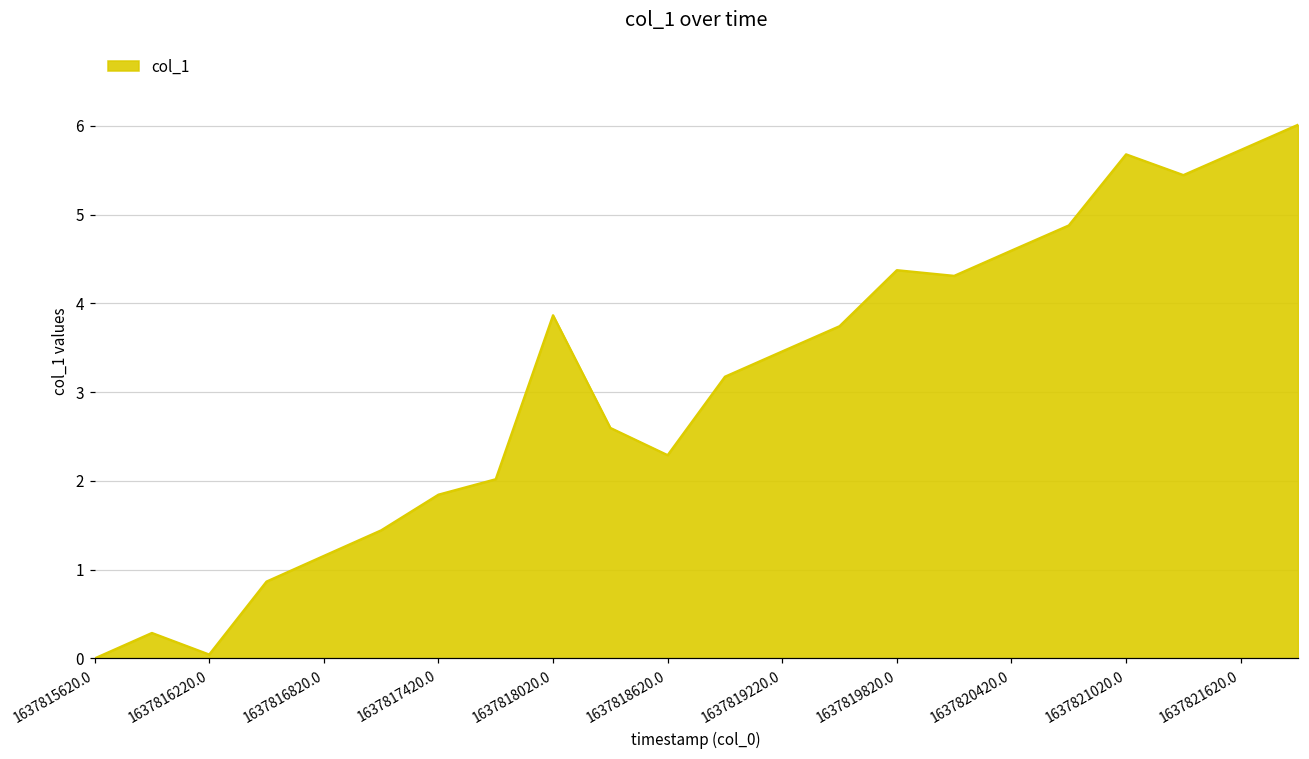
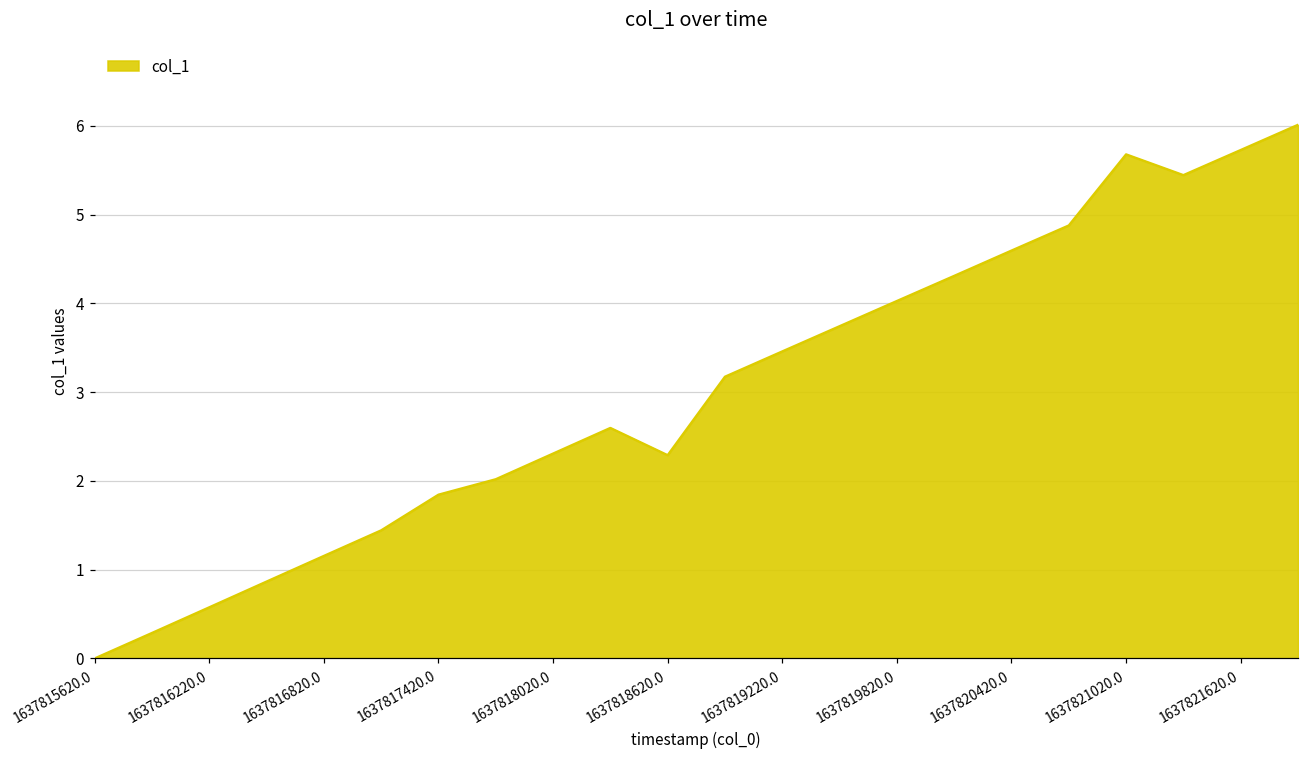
1637816220.0: 0.0 -> 0.6
1637818020.0: 3.9 -> 2.3
1637819820.0: 4.4 -> 4.0
